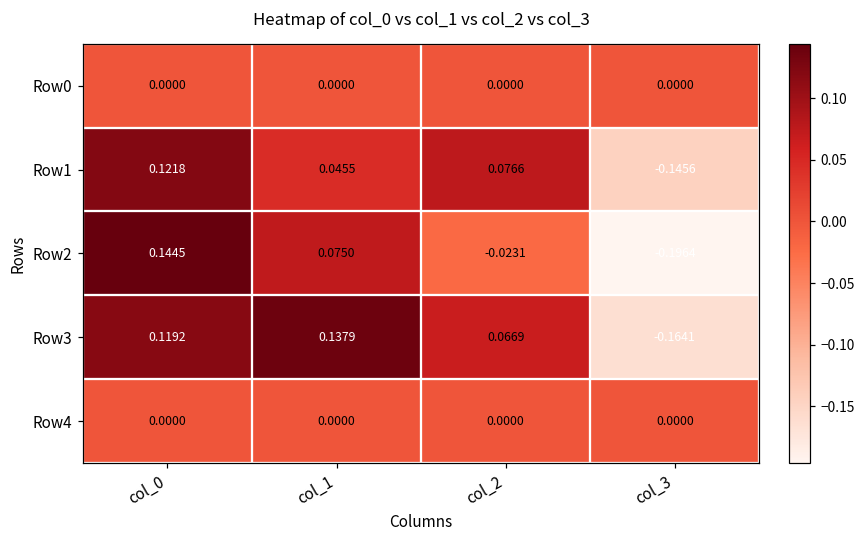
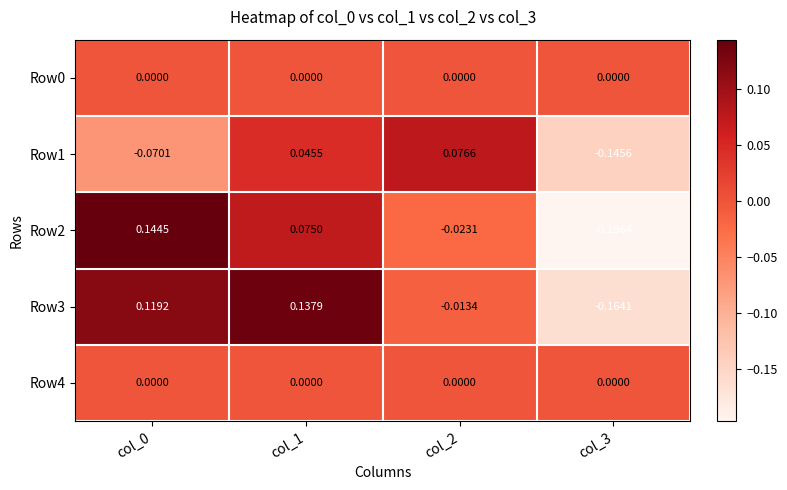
Row1, col_0: 0.1218 -> -0.0701
Row3, col_2: 0.0669 -> -0.0134
